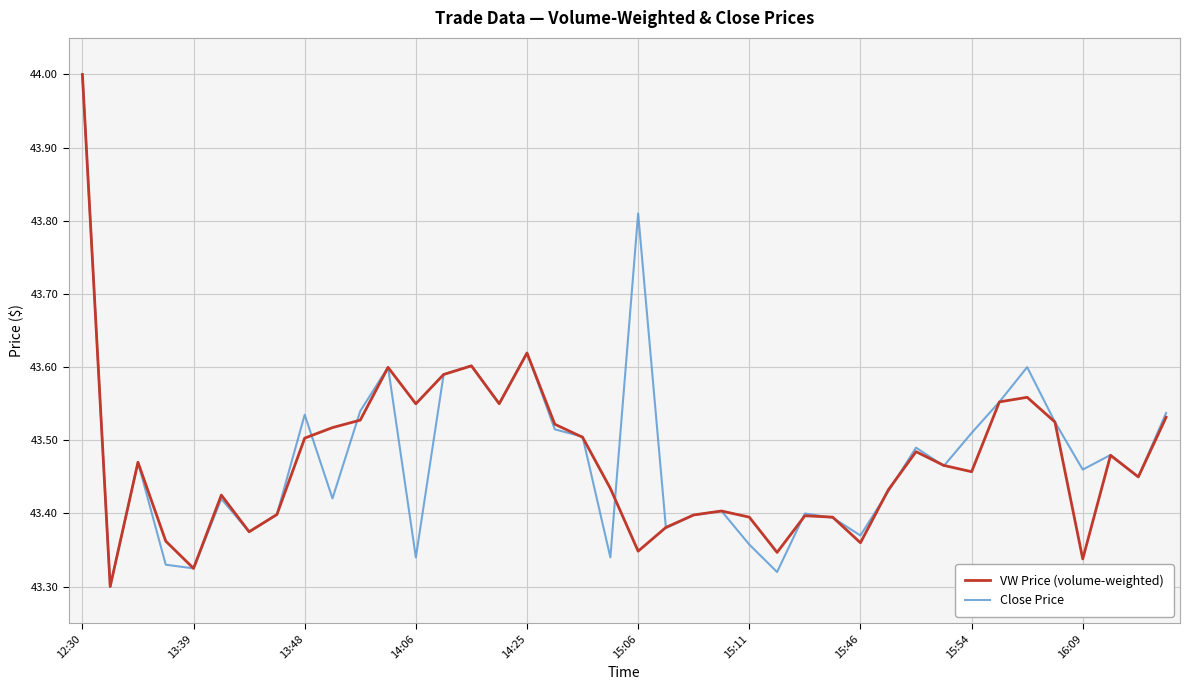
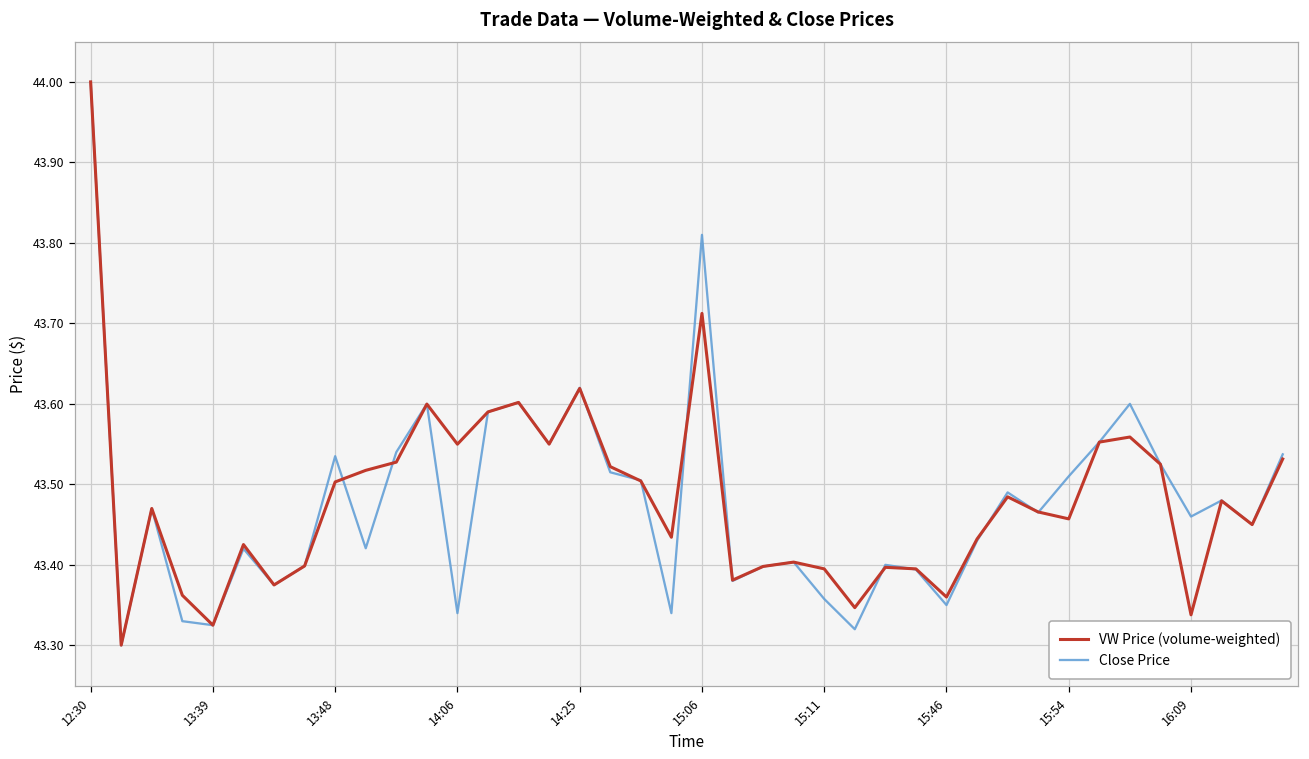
VW Price (volume-weighted), 15:06: 43.35 -> 43.71
Close Price, 15:46: 43.37 -> 43.35
